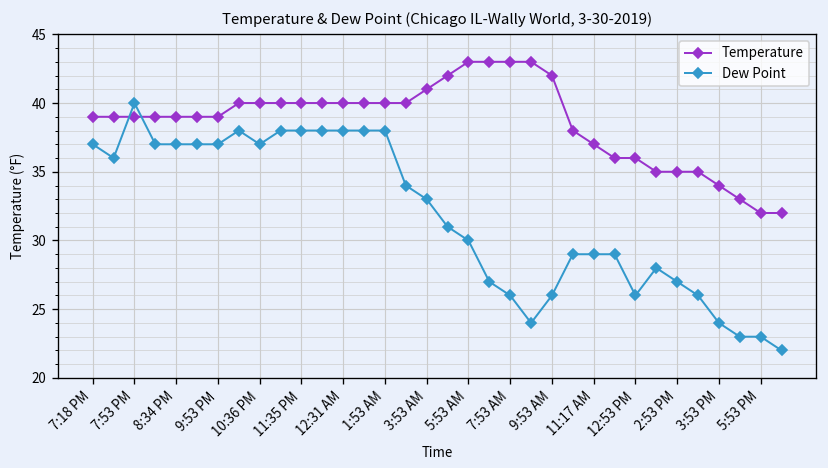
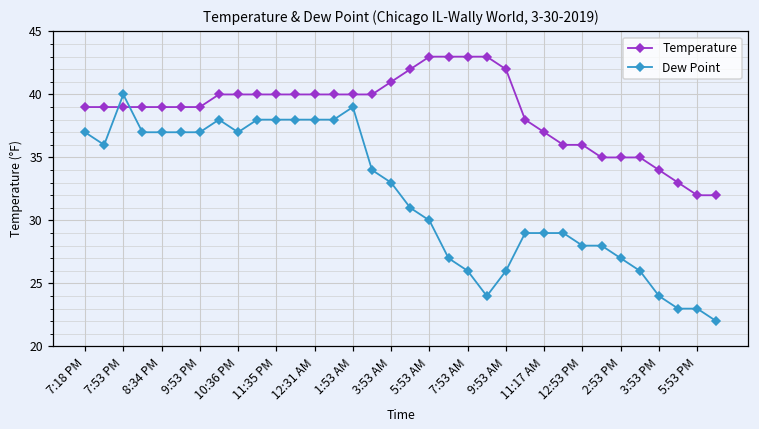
Dew Point, 1:53 AM: 38 -> 39
Dew Point, 12:53 PM: 26 -> 28
